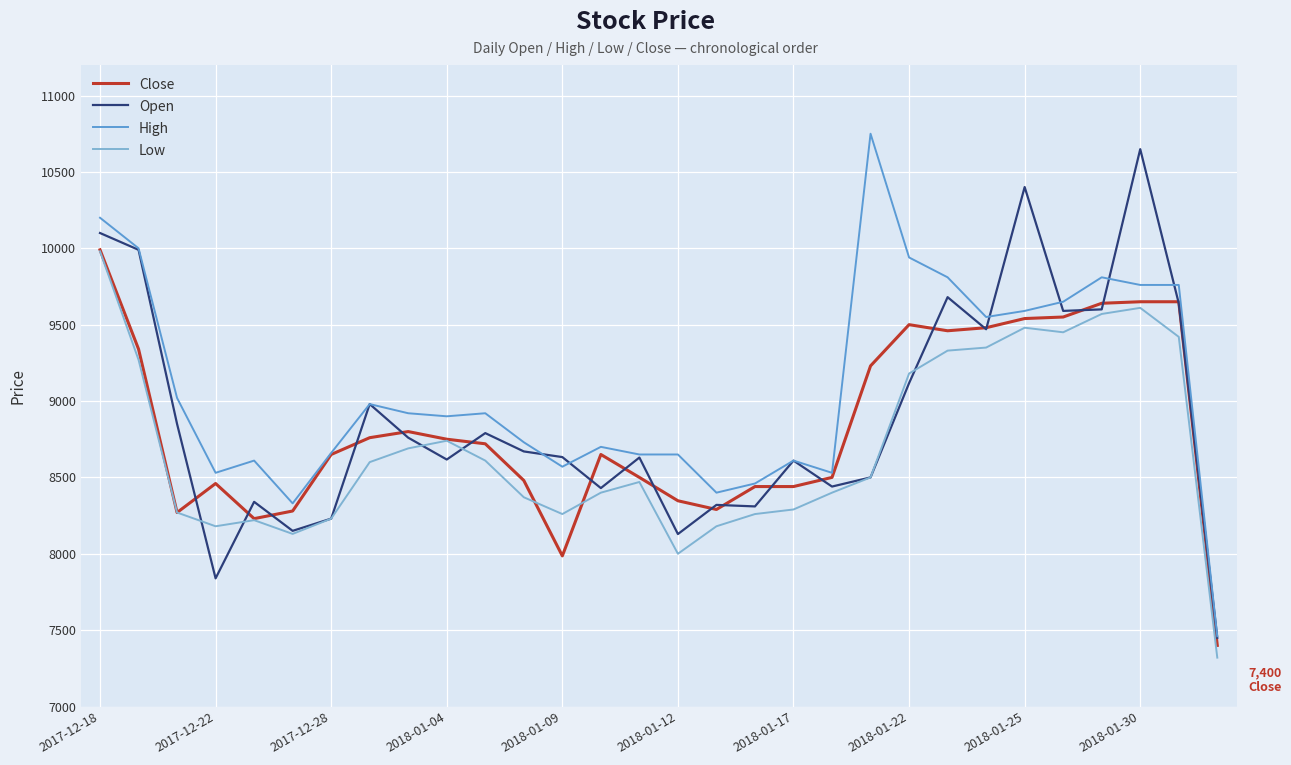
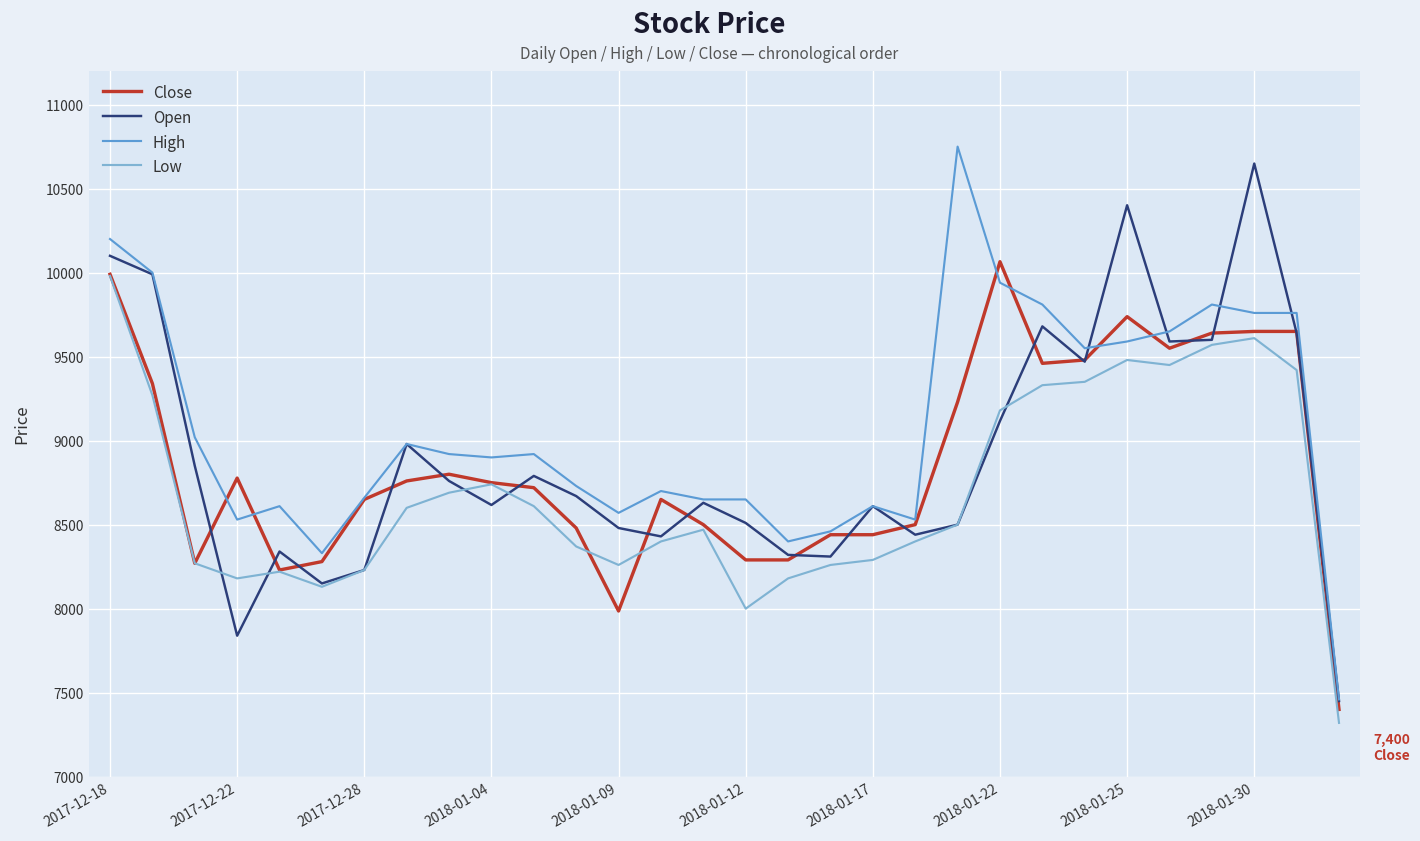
Close, 2017-12-22: 8460 -> 8780
Open, 2018-01-09: 8630 -> 8480
Close, 2018-01-12: 8350 -> 8290
Open, 2018-01-12: 8130 -> 8510
Close, 2018-01-22: 9500 -> 10070
Close, 2018-01-25: 9540 -> 9740
